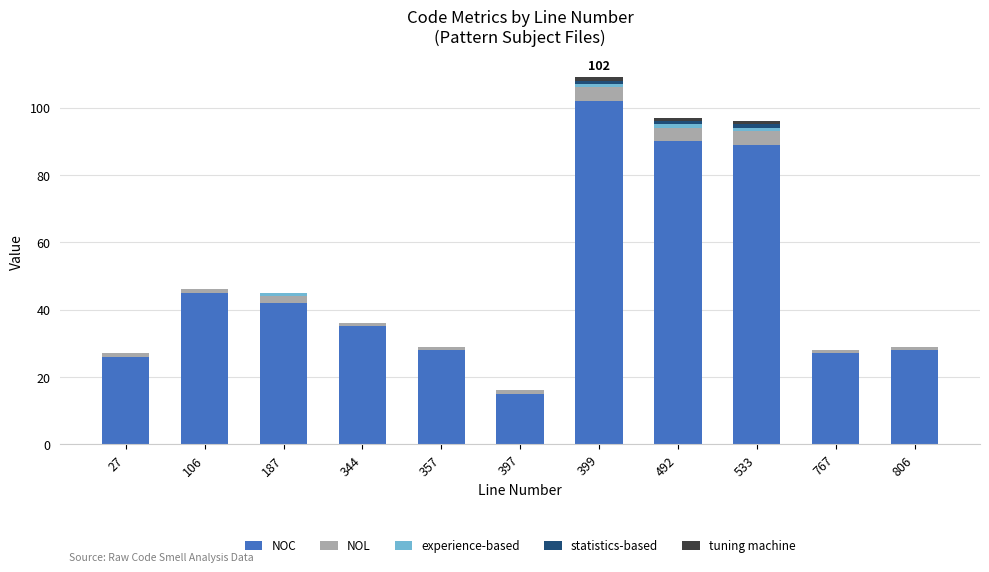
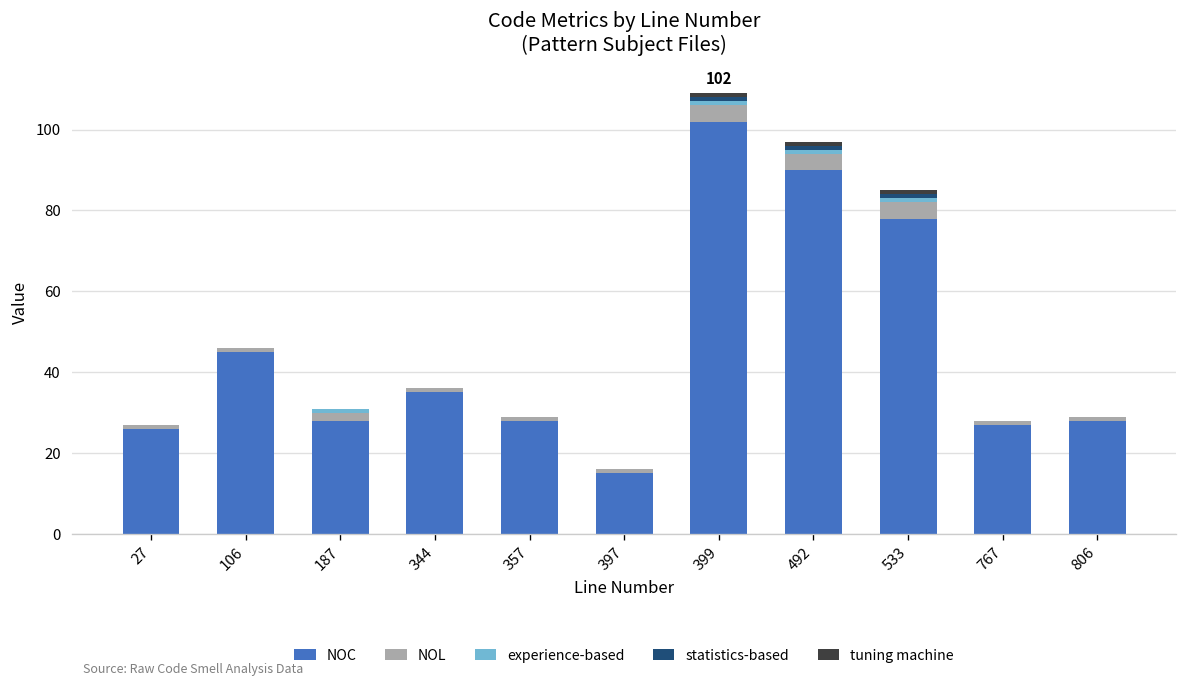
NOC, 187: 42 -> 28
NOC, 533: 89 -> 78
